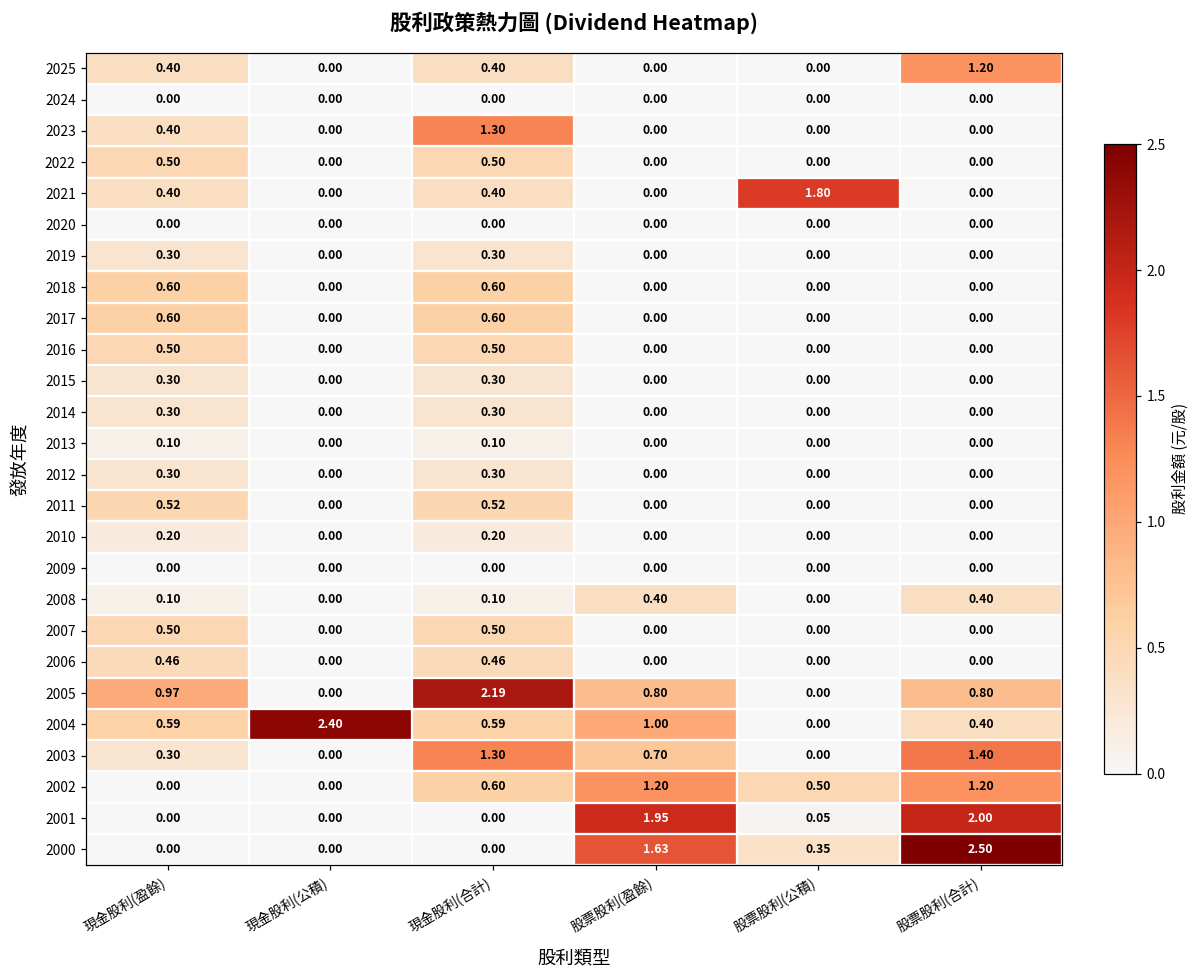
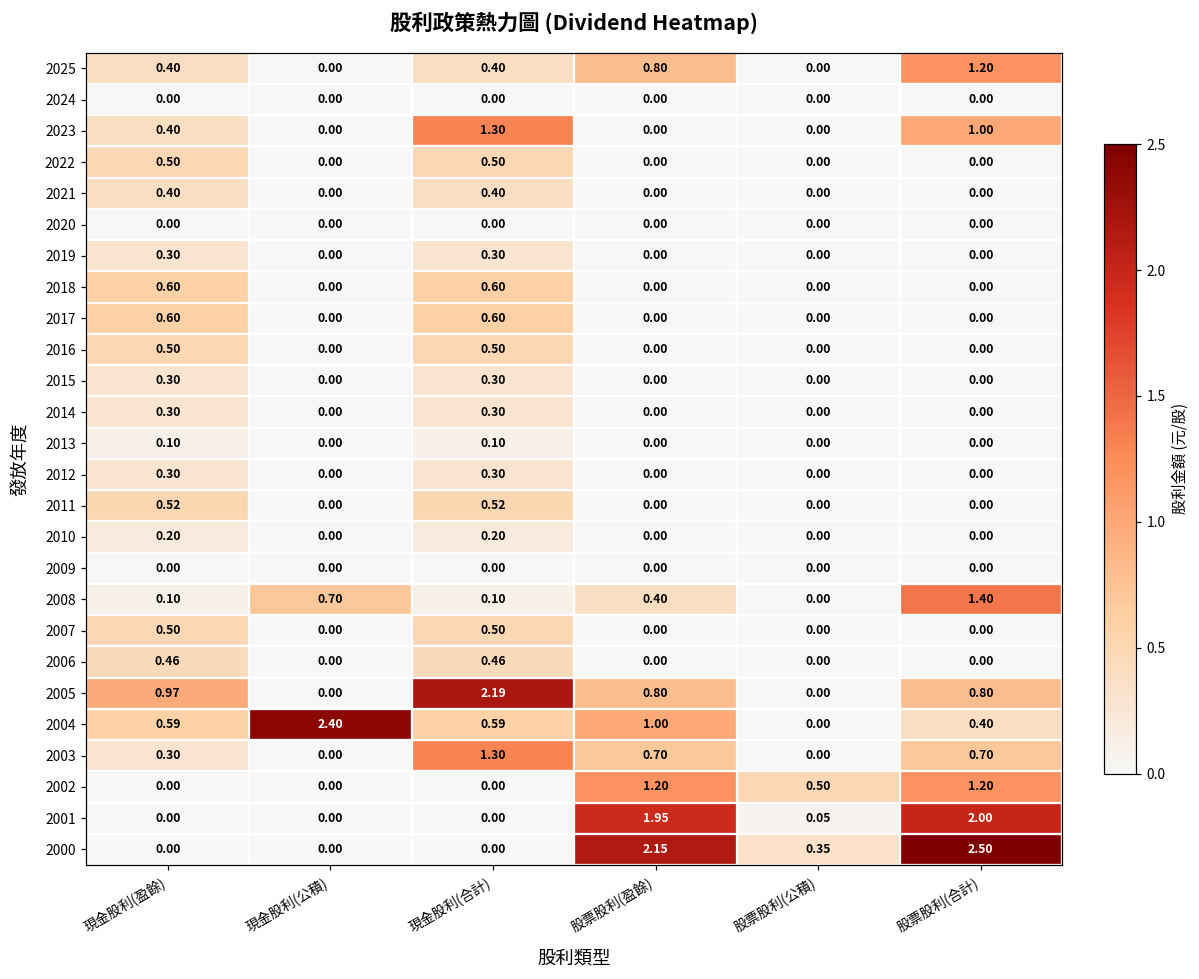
2025, 股票股利(盈餘): 0.00 -> 0.80
2023, 股票股利(合計): 0.00 -> 1.00
2021, 股票股利(公積): 1.80 -> 0.00
2008, 現金股利(公積): 0.00 -> 0.70
2008, 股票股利(合計): 0.40 -> 1.40
2003, 股票股利(合計): 1.40 -> 0.70
2002, 現金股利(合計): 0.60 -> 0.00
2000, 股票股利(盈餘): 1.63 -> 2.15
